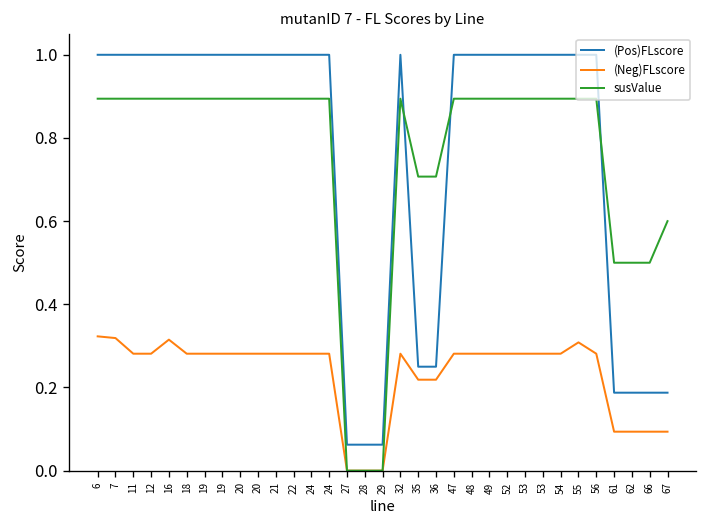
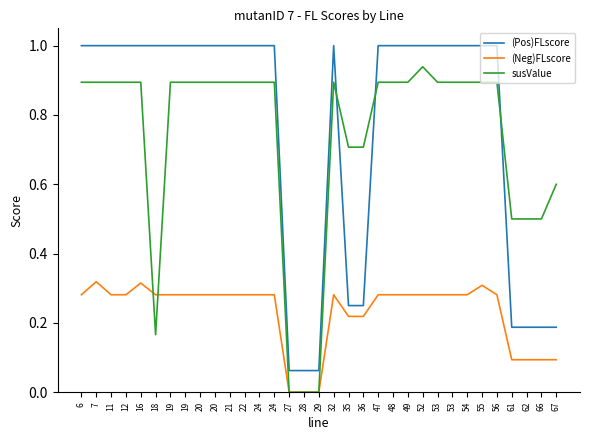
(Neg)FLscore, 6: 0.32 -> 0.28
susValue, 18: 0.89 -> 0.17
susValue, 52: 0.89 -> 0.94
